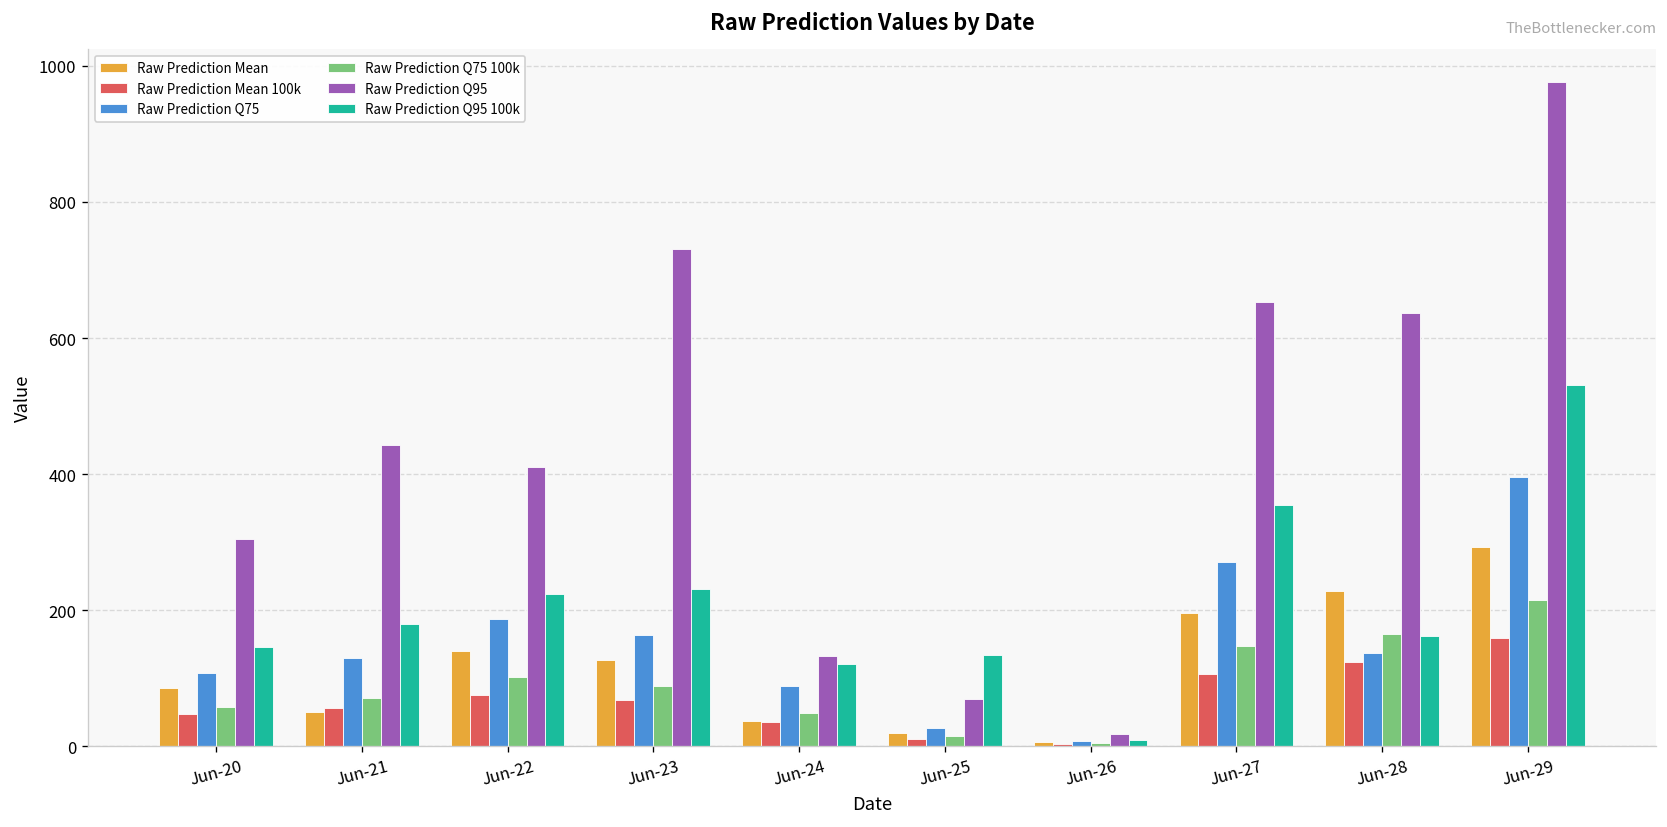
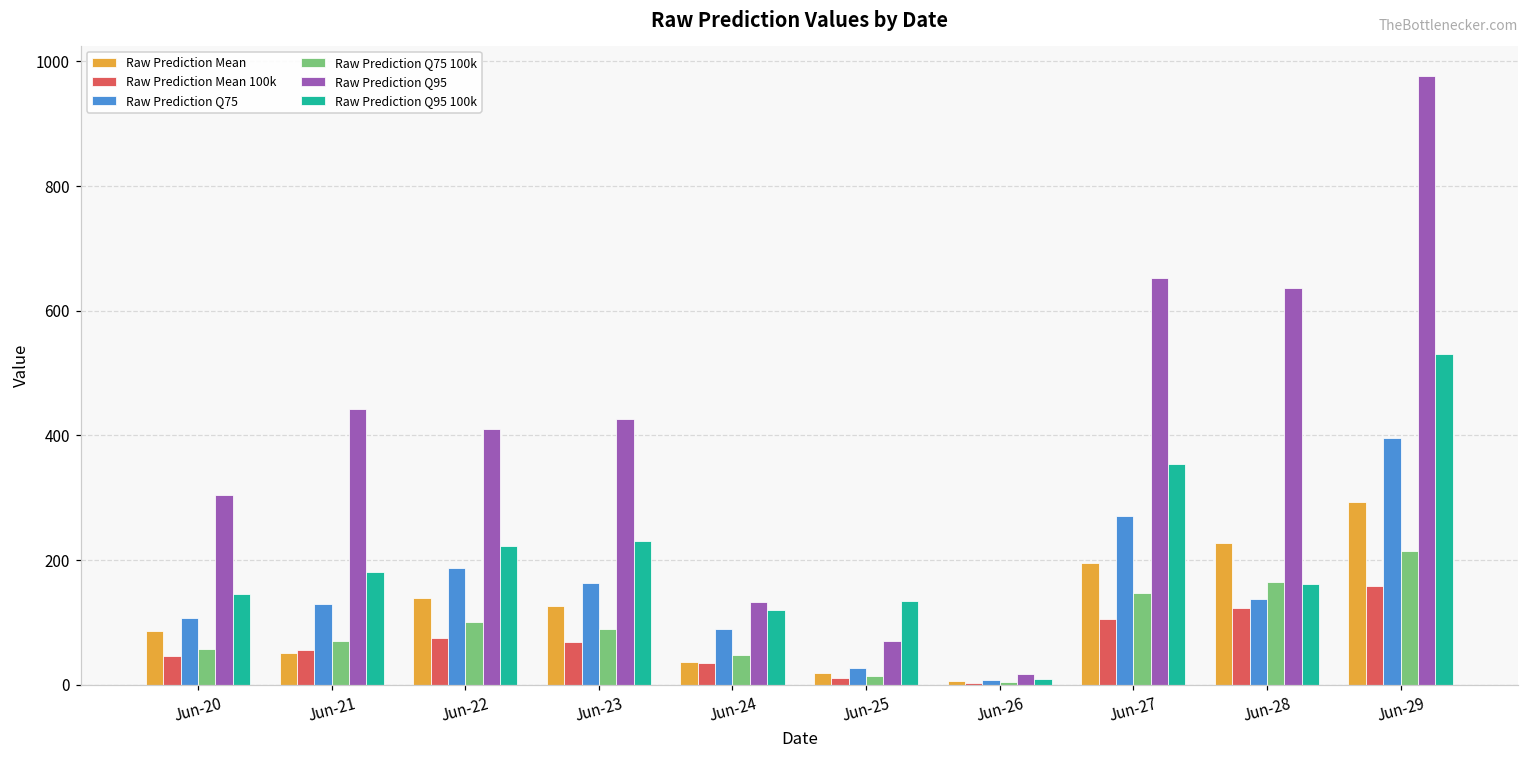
Raw Prediction Q95, Jun-23: 730 -> 430
